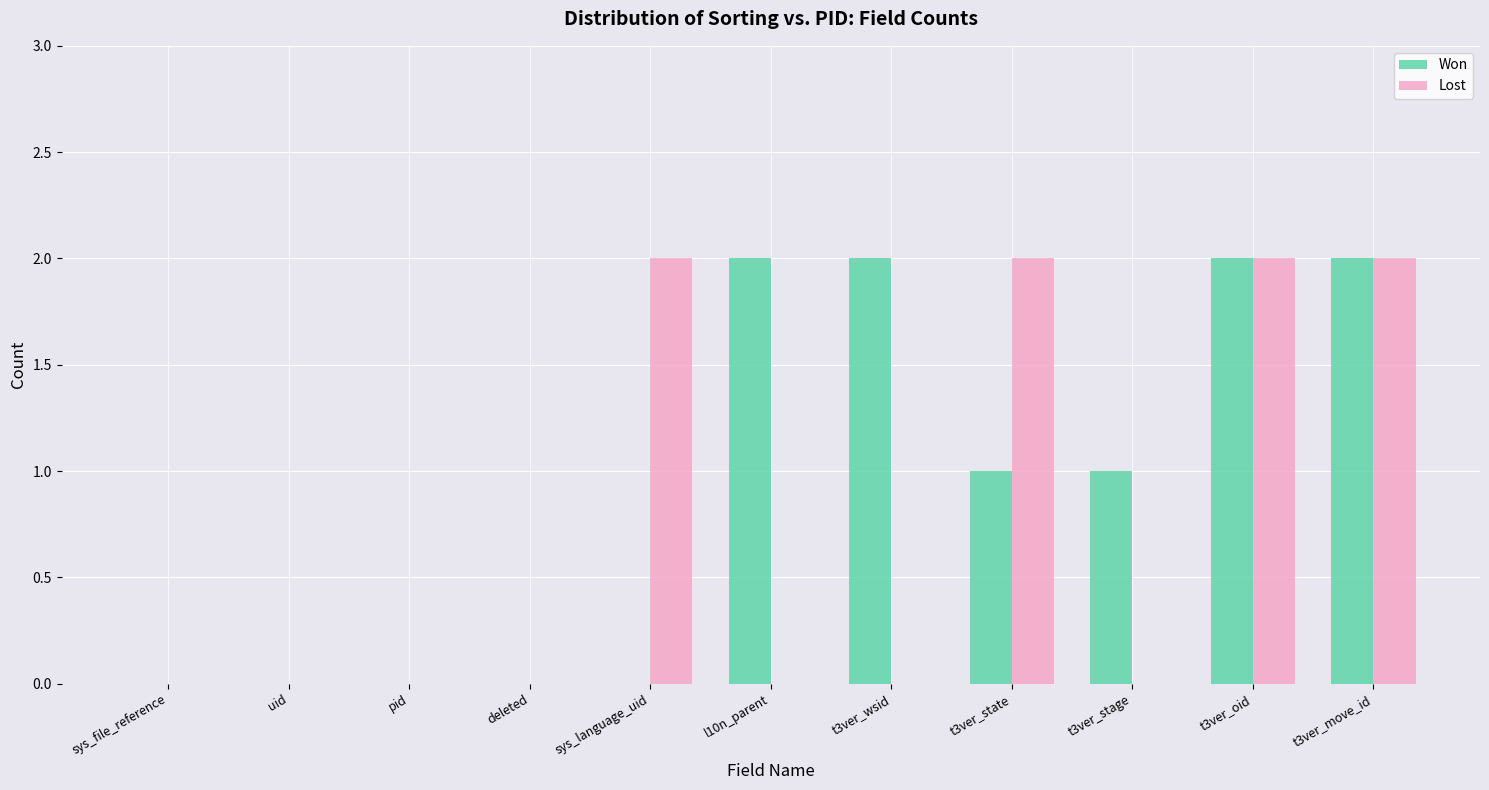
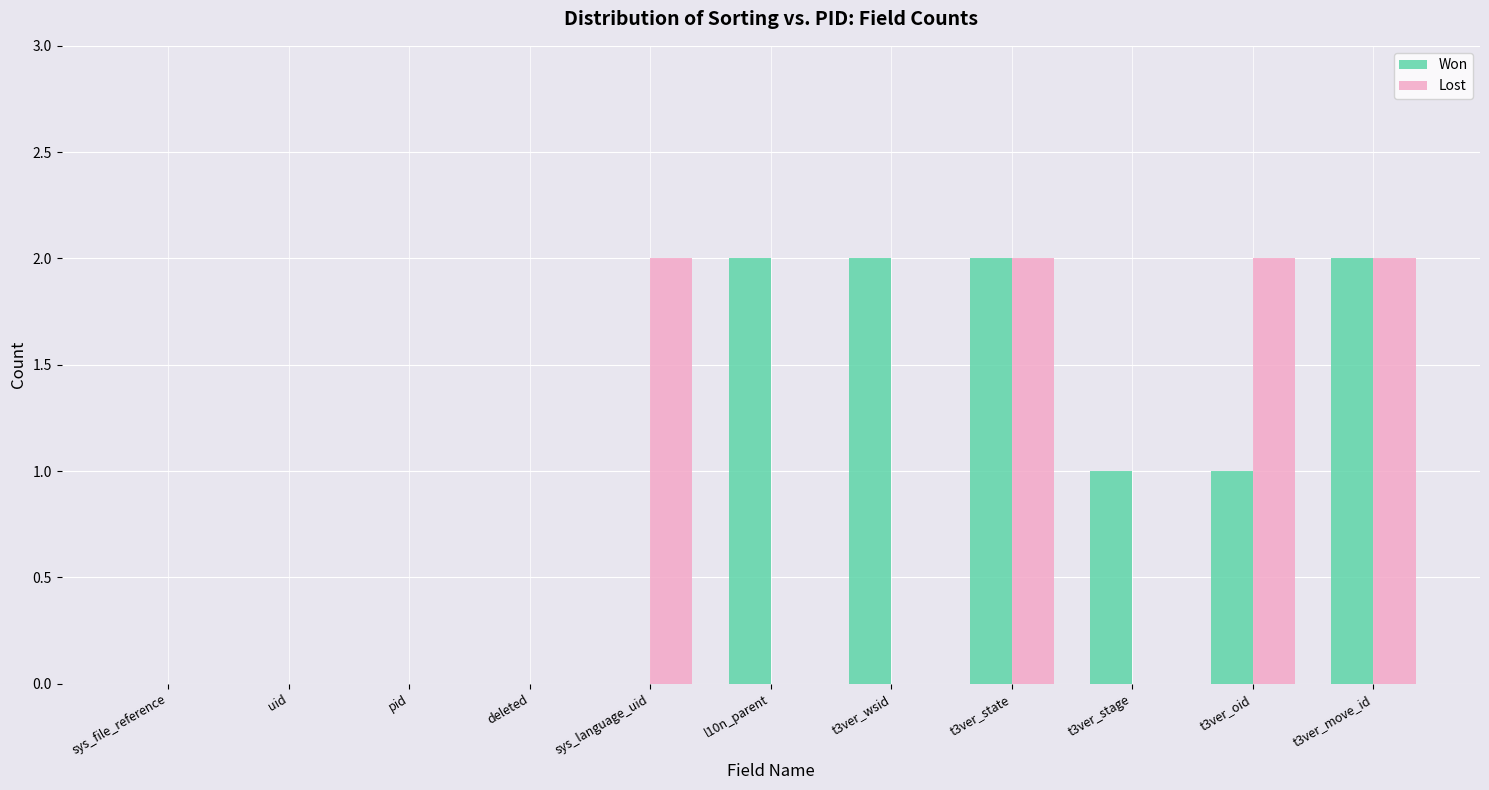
Won, t3ver_state: 1 -> 2
Won, t3ver_oid: 2 -> 1
